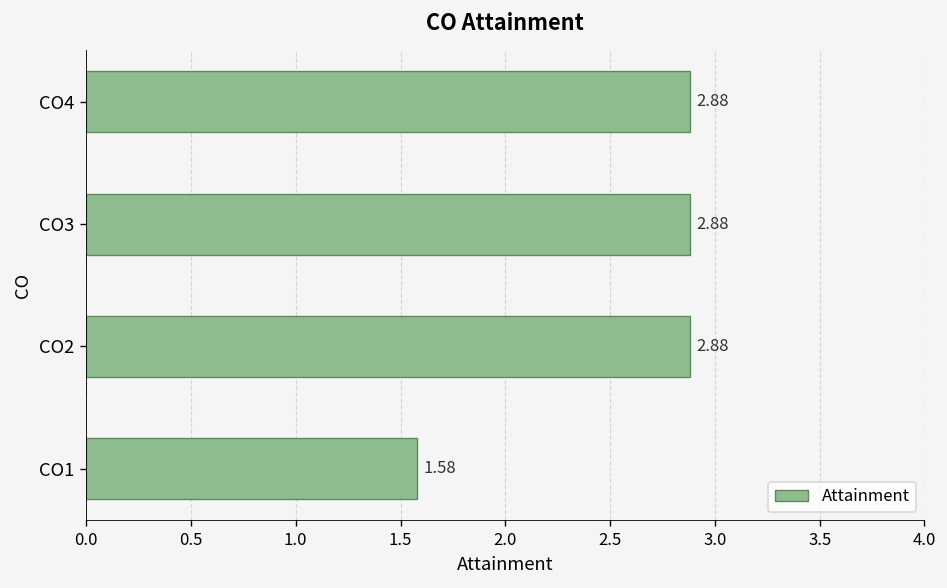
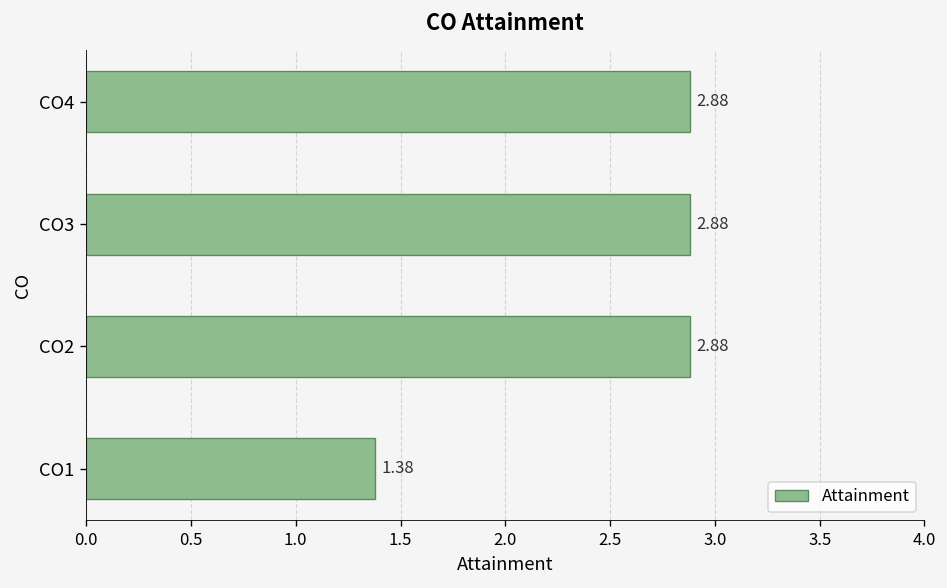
CO1: 1.58 -> 1.38
